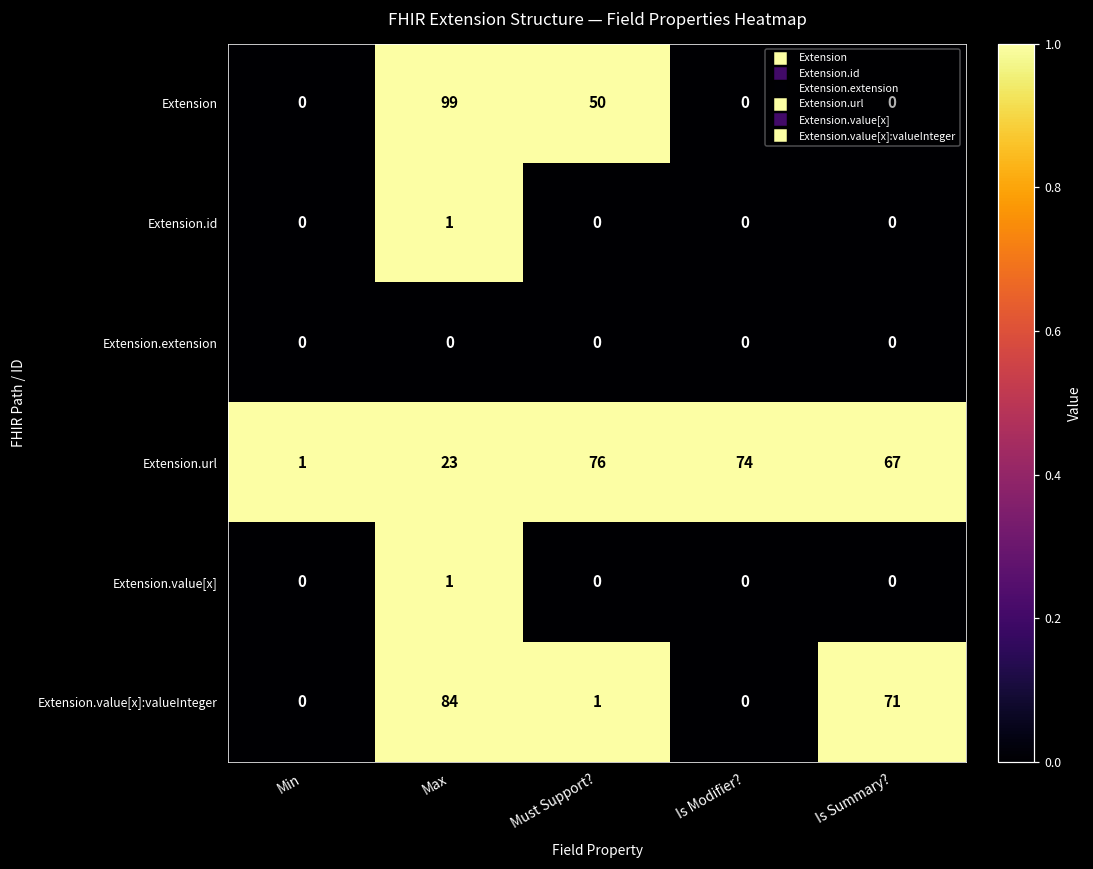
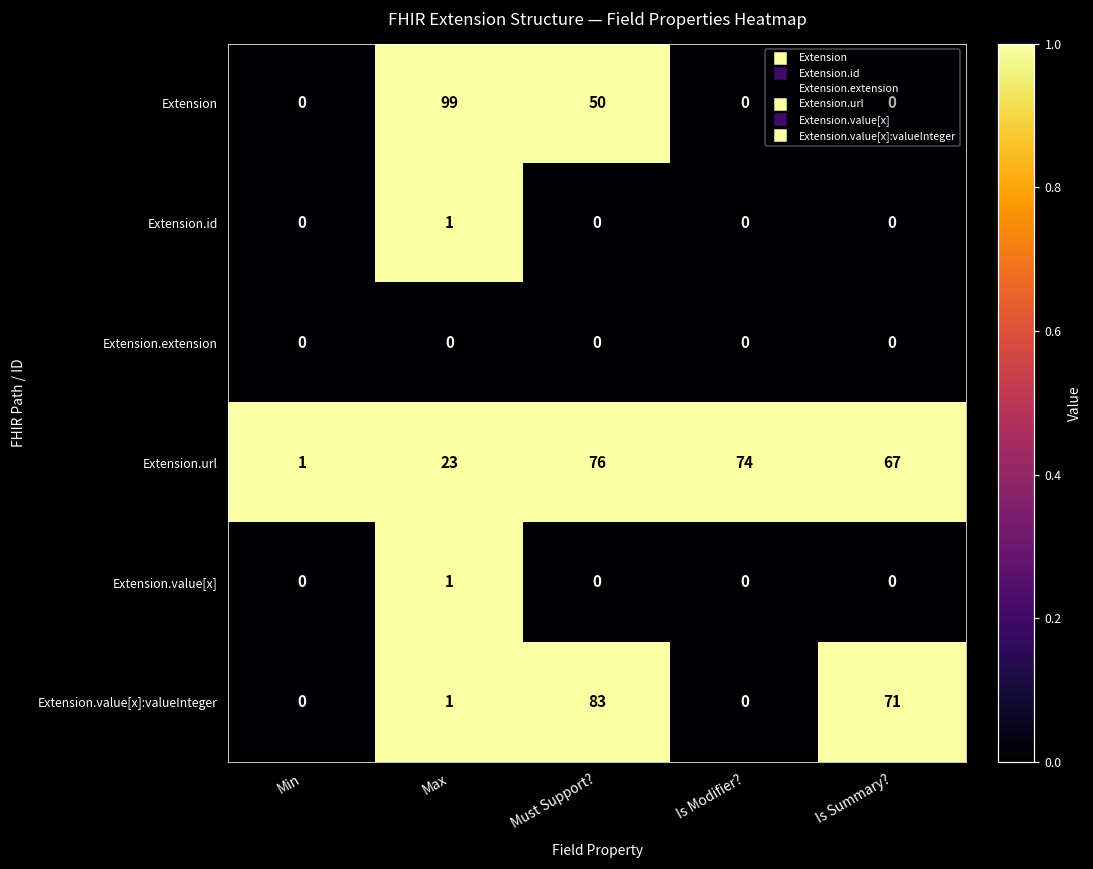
Extension.value[x]:valueInteger, Max: 84 -> 1
Extension.value[x]:valueInteger, Must Support?: 1 -> 83
